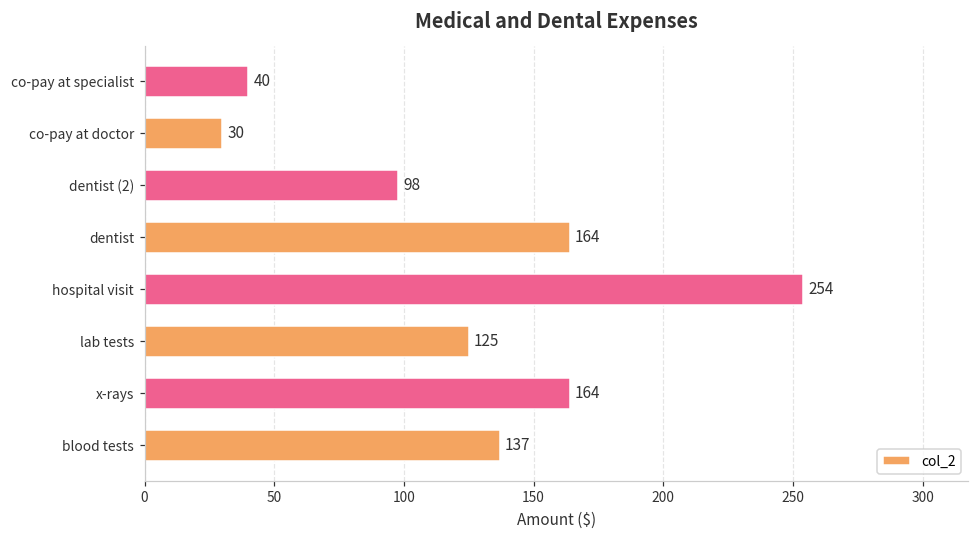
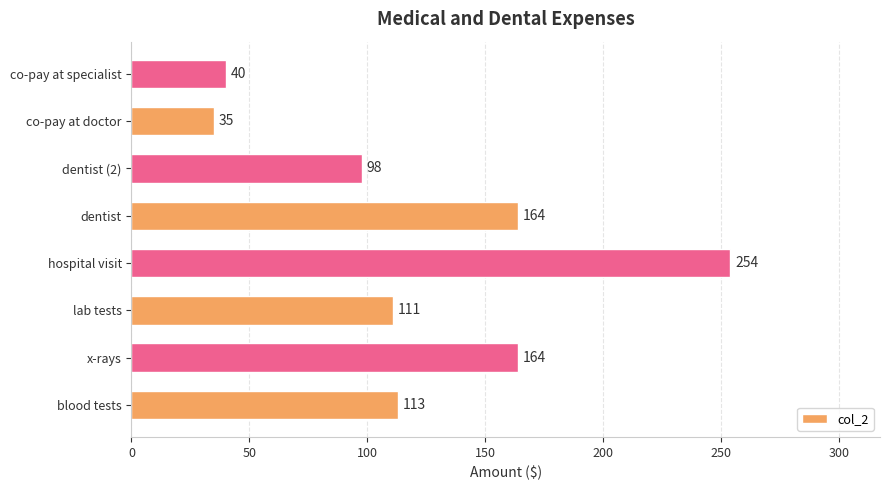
co-pay at doctor: 30 -> 35
lab tests: 125 -> 111
blood tests: 137 -> 113
